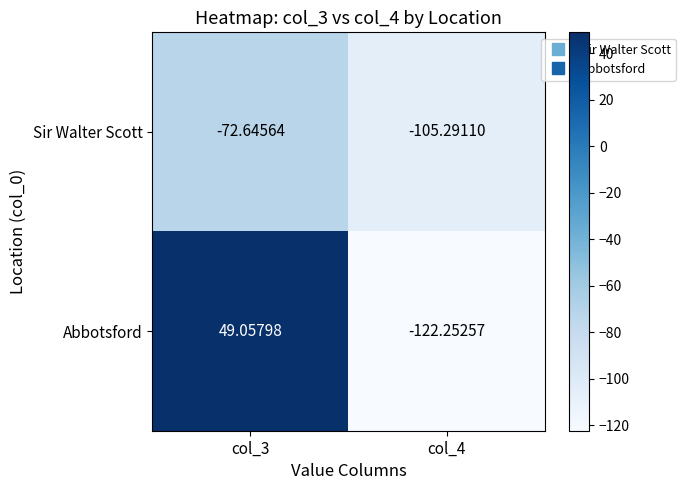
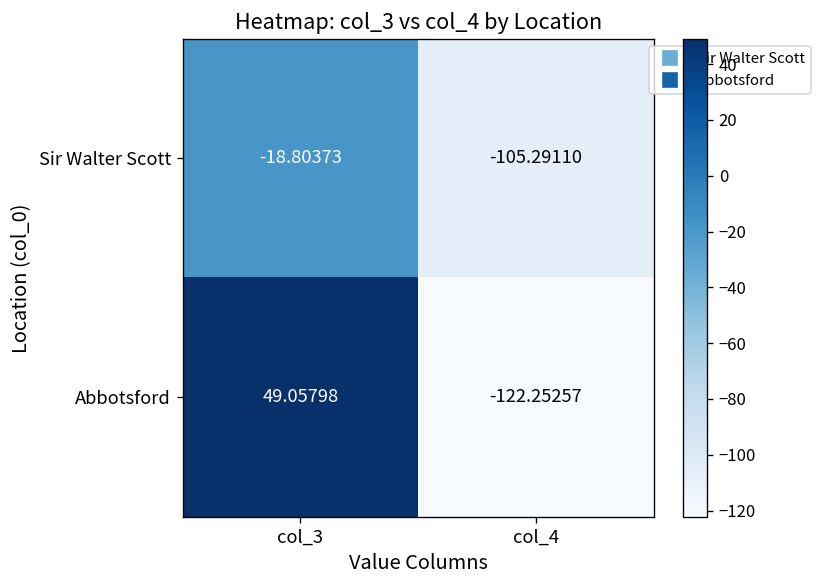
Sir Walter Scott, col_3: -72.64564 -> -18.80373
